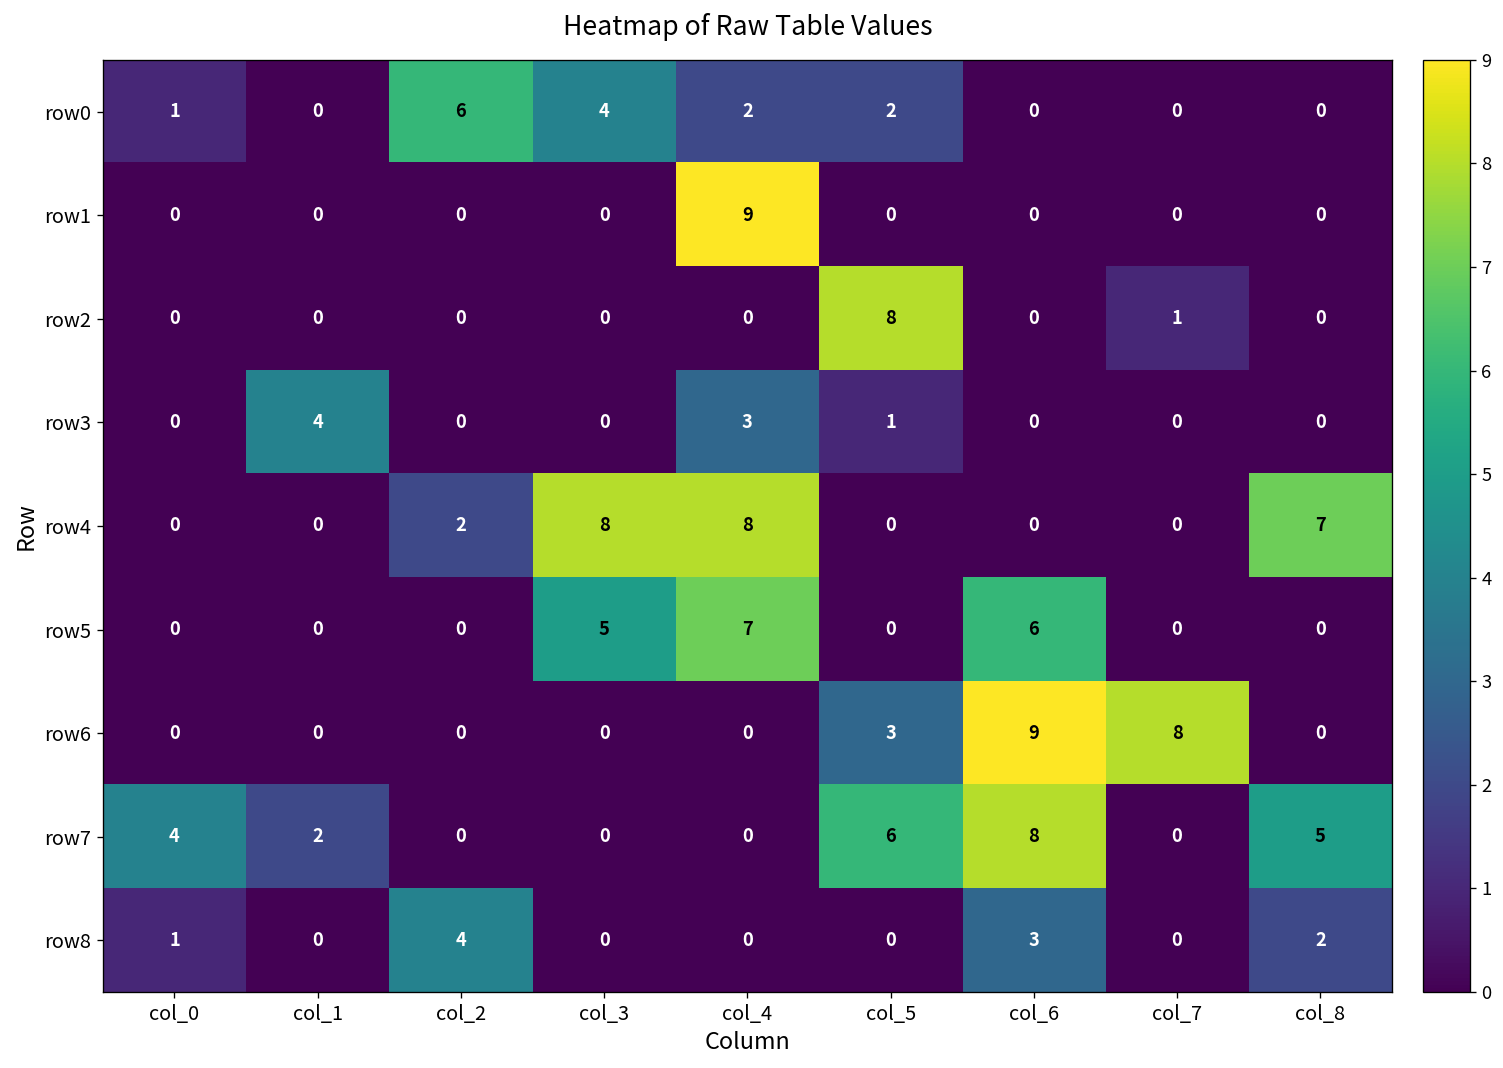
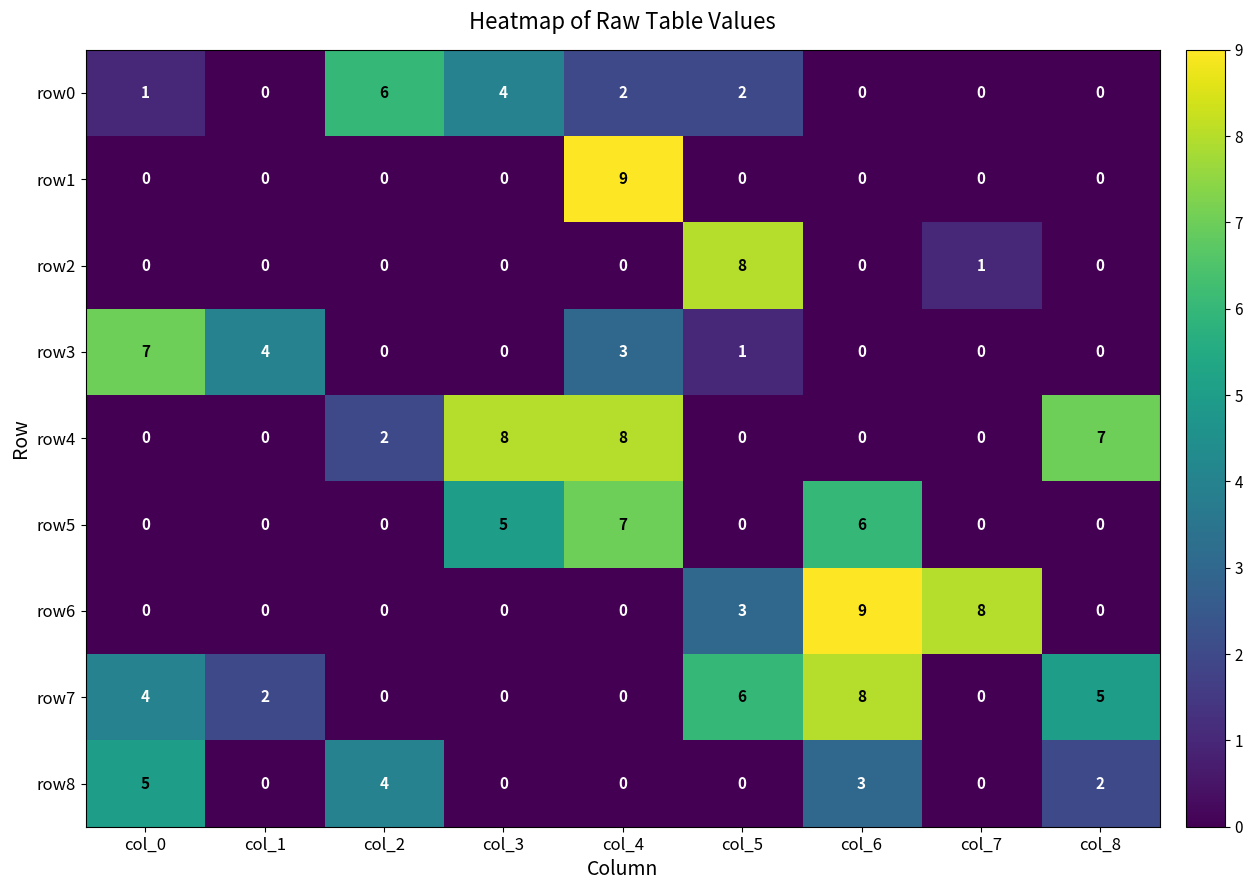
row3, col_0: 0 -> 7
row8, col_0: 1 -> 5
